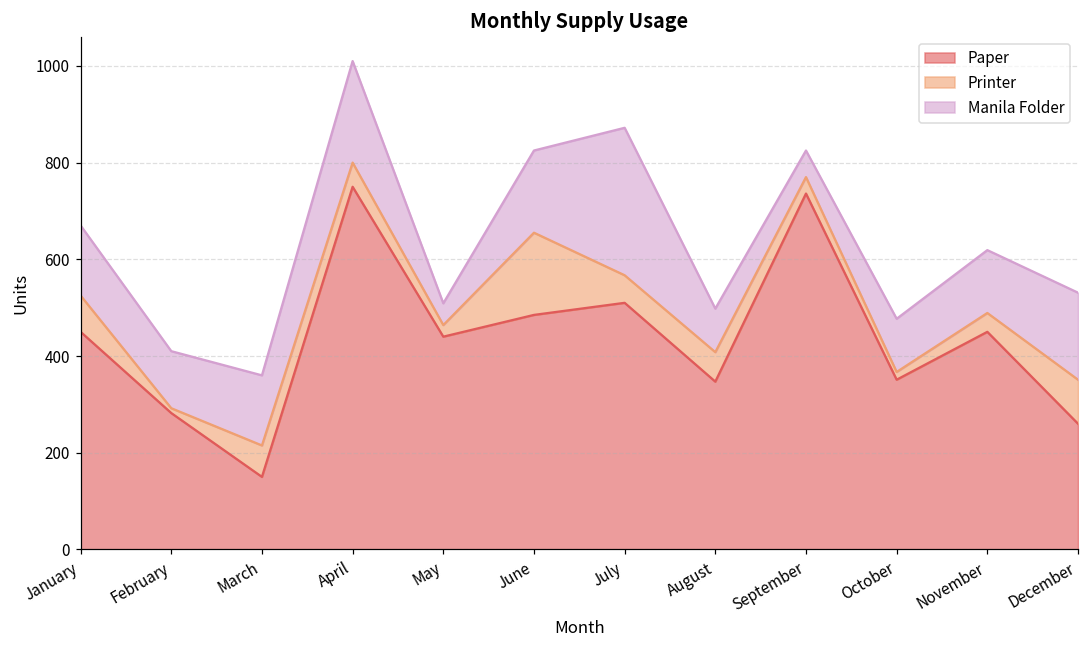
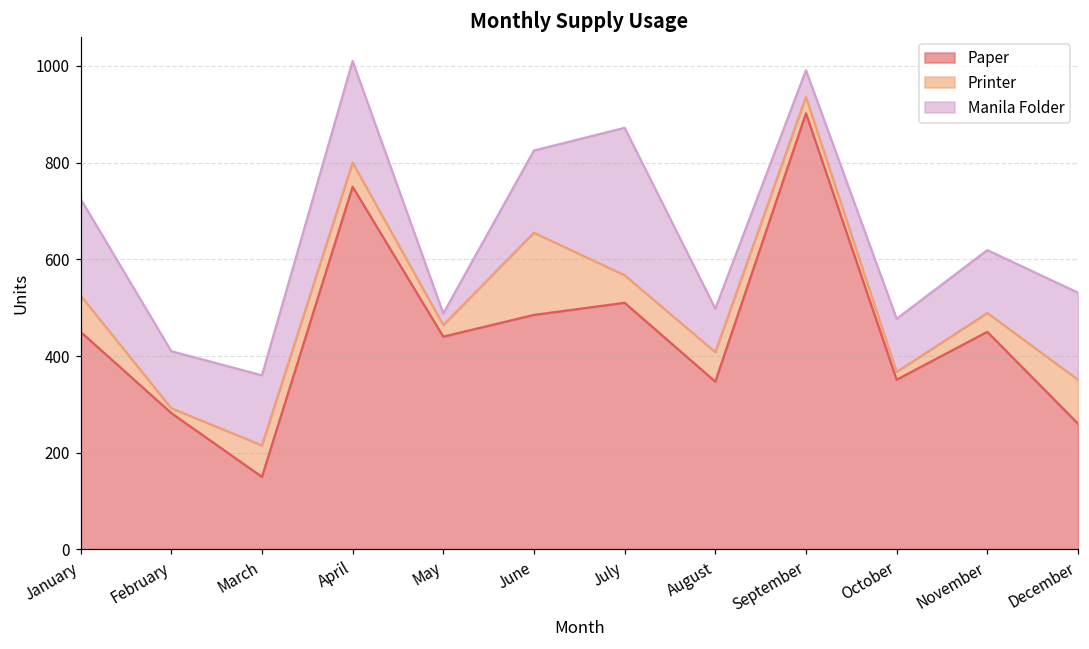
Manila Folder, January: 150 -> 200
Manila Folder, May: 50 -> 20
Paper, September: 740 -> 900
